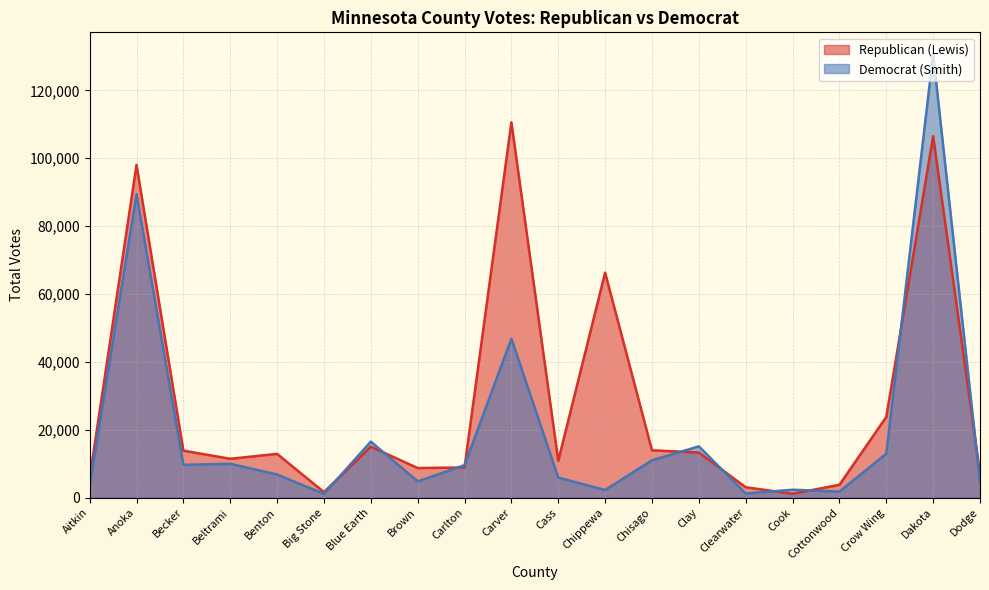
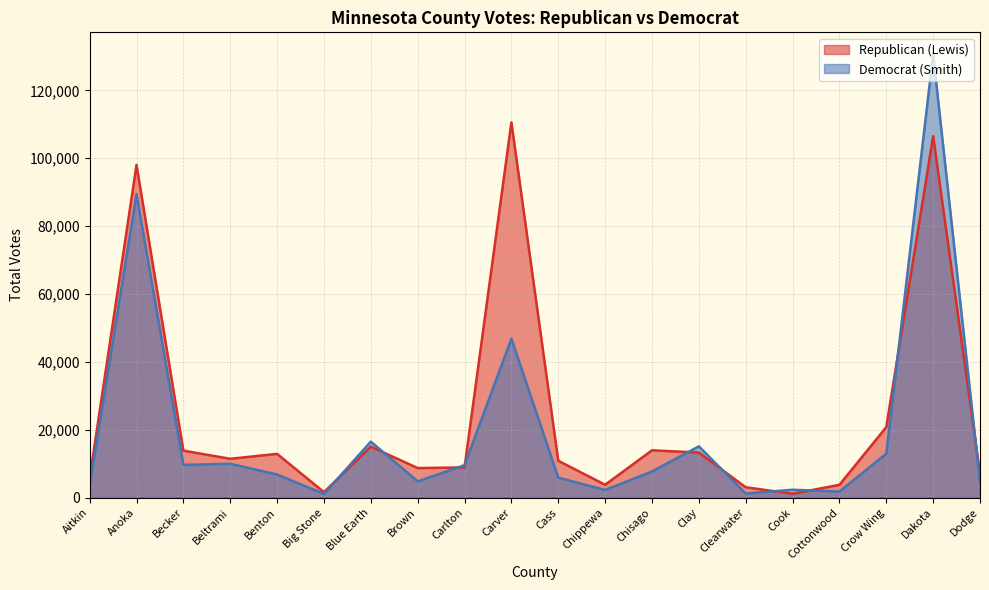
Republican (Lewis), Chippewa: 66,000 -> 4,000
Democrat (Smith), Chisago: 11,000 -> 8,000
Republican (Lewis), Crow Wing: 24,000 -> 21,000
